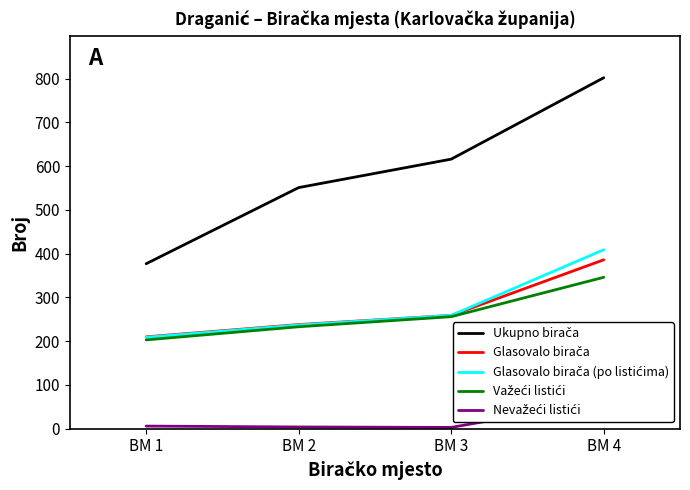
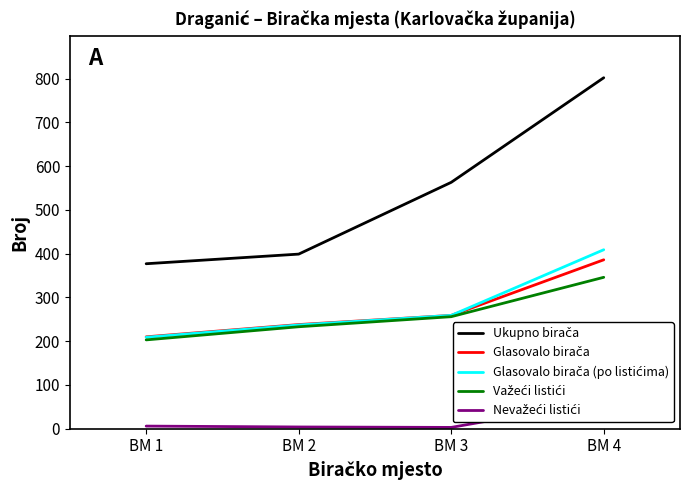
Ukupno birača, BM 2: 550 -> 400
Ukupno birača, BM 3: 620 -> 560
